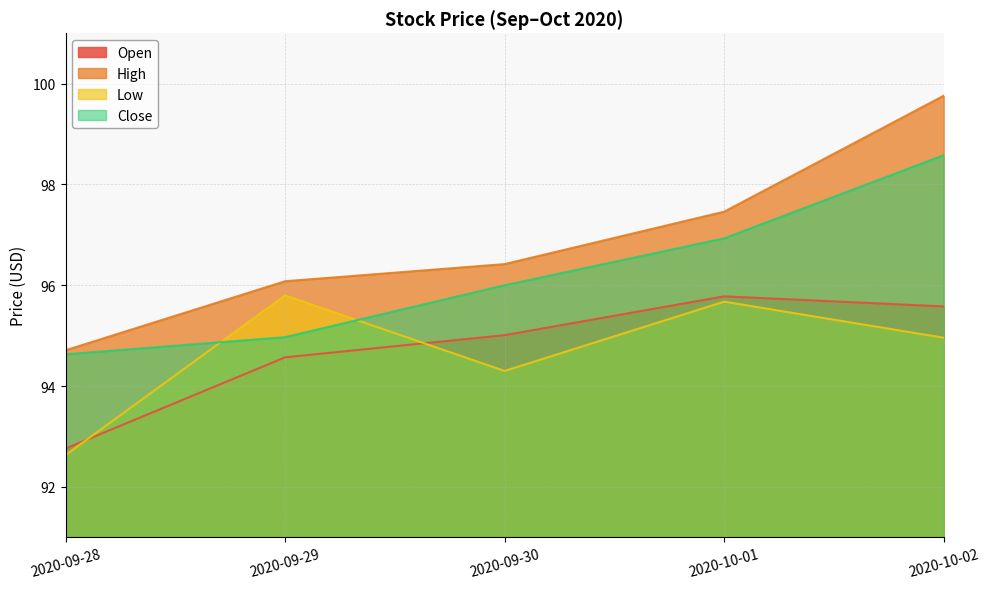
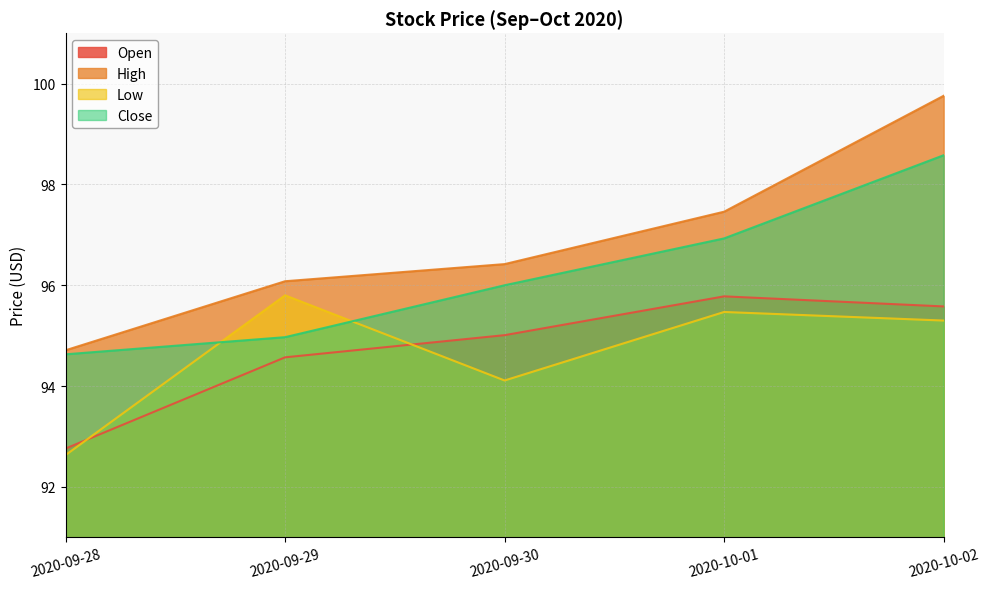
Low, 2020-09-30: 94.3 -> 94.1
Low, 2020-10-01: 95.7 -> 95.5
Low, 2020-10-02: 95.0 -> 95.3
